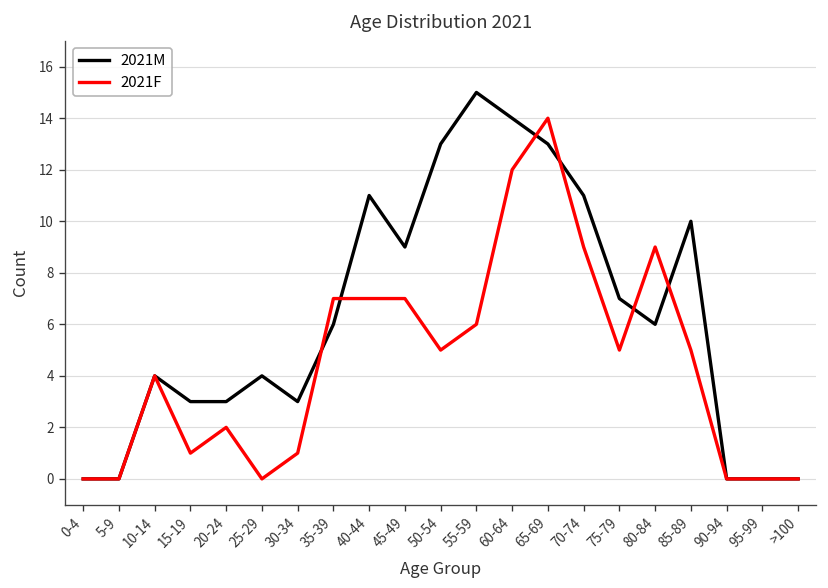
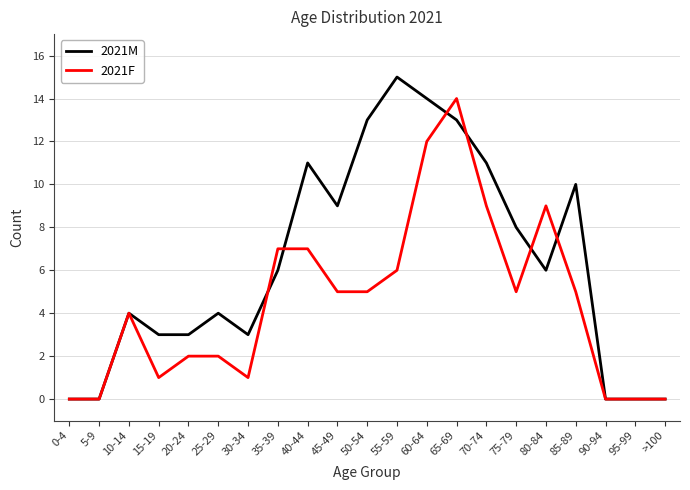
2021F, 25-29: 0 -> 2
2021F, 45-49: 7 -> 5
2021M, 75-79: 7 -> 8
